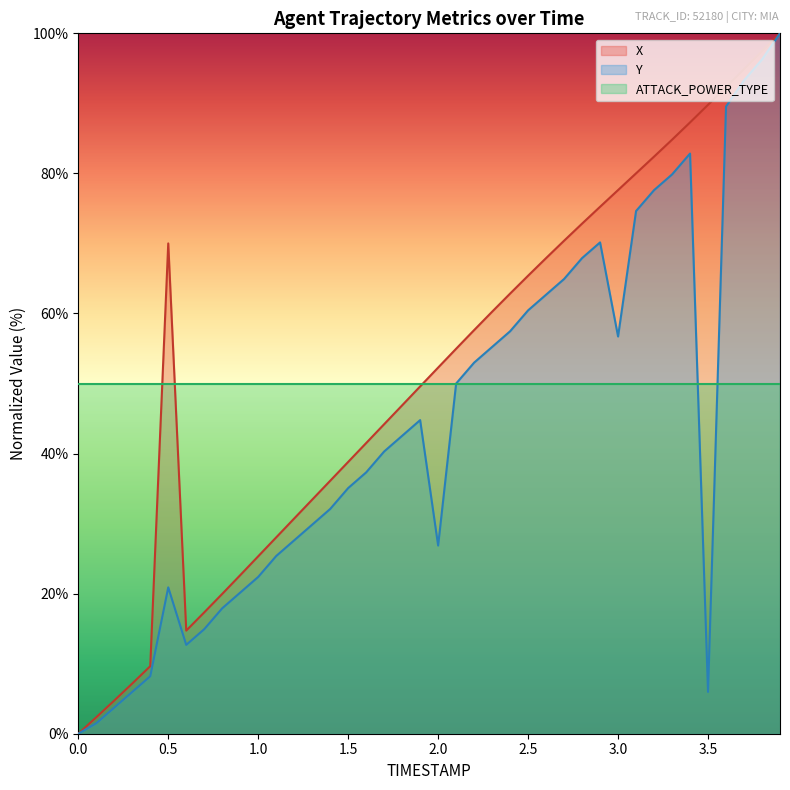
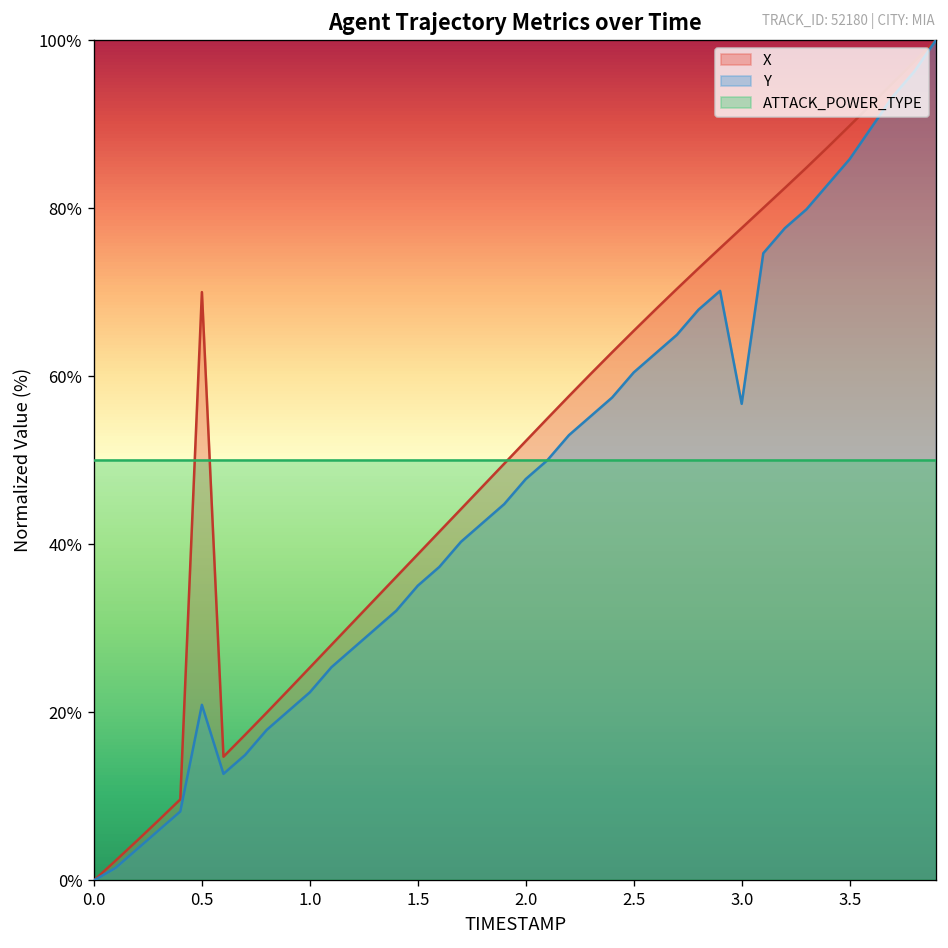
Y, 2.0: 27% -> 48%
Y, 3.5: 6% -> 86%
